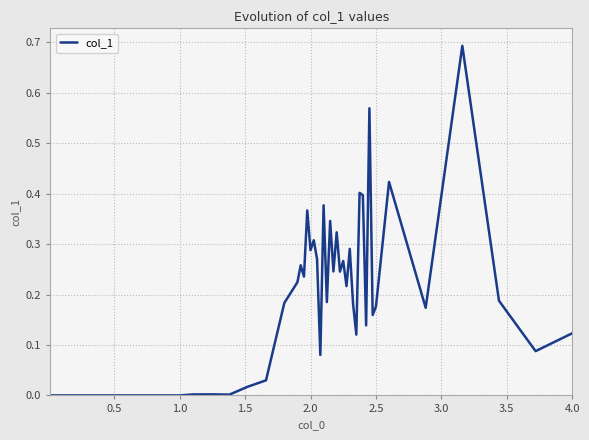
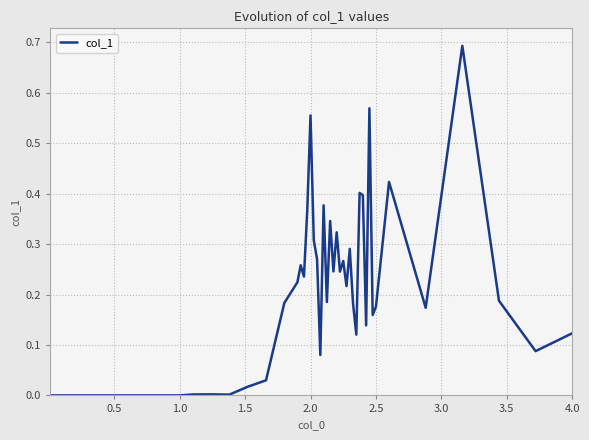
2.0: 0.29 -> 0.56
